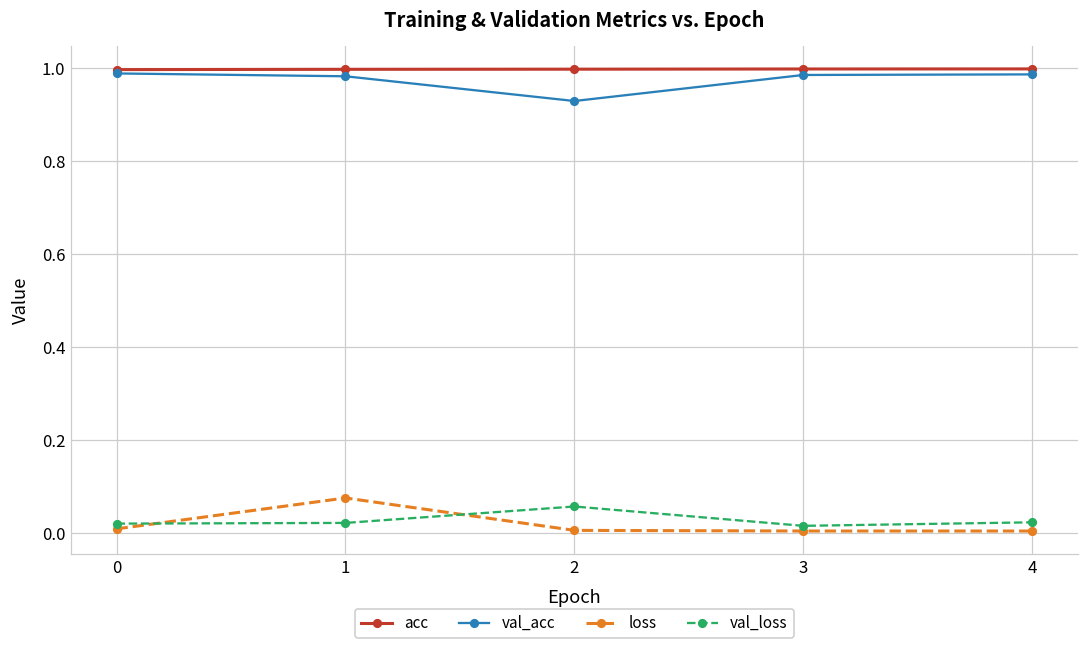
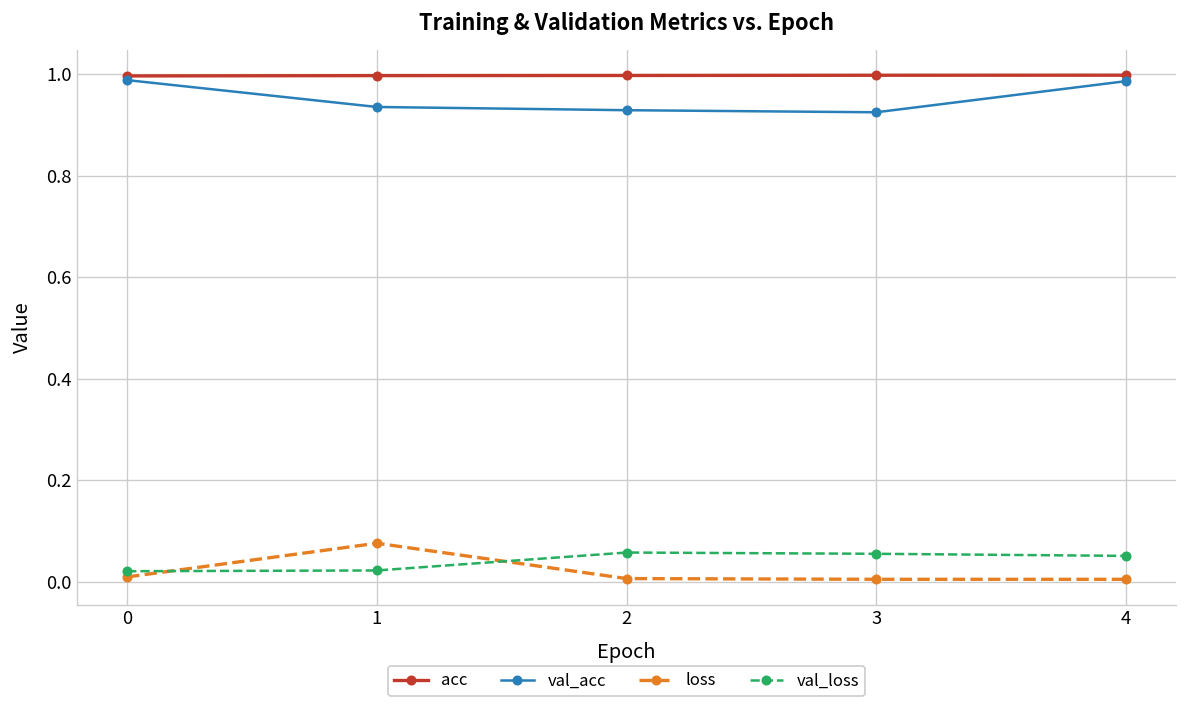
val_acc, 1: 0.98 -> 0.94
val_acc, 3: 0.99 -> 0.93
val_loss, 3: 0.02 -> 0.06
val_loss, 4: 0.02 -> 0.05
